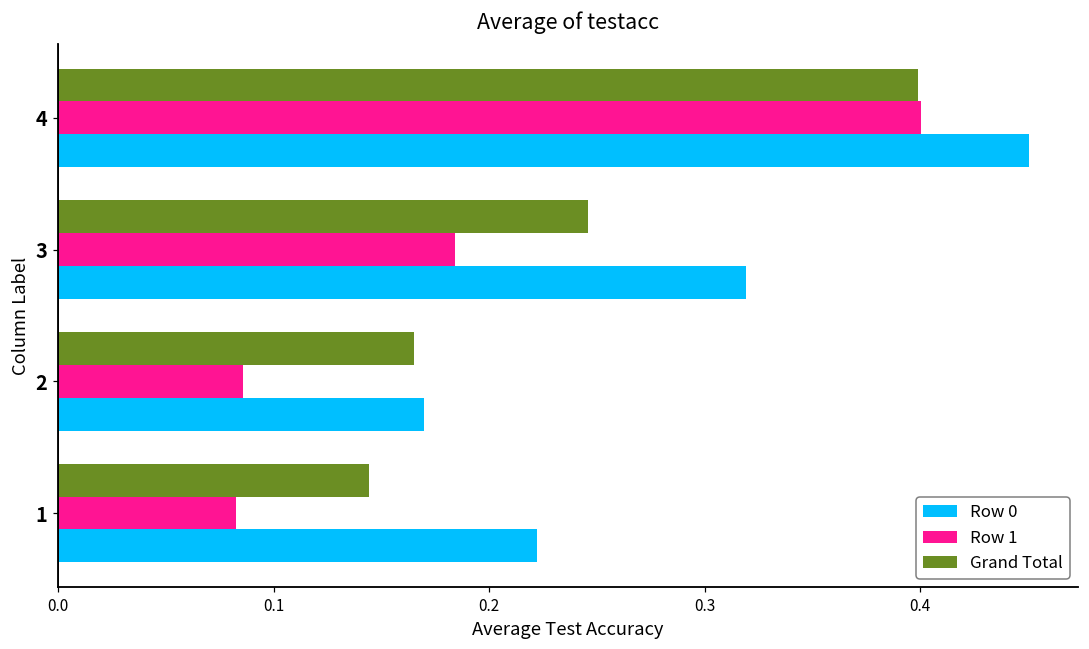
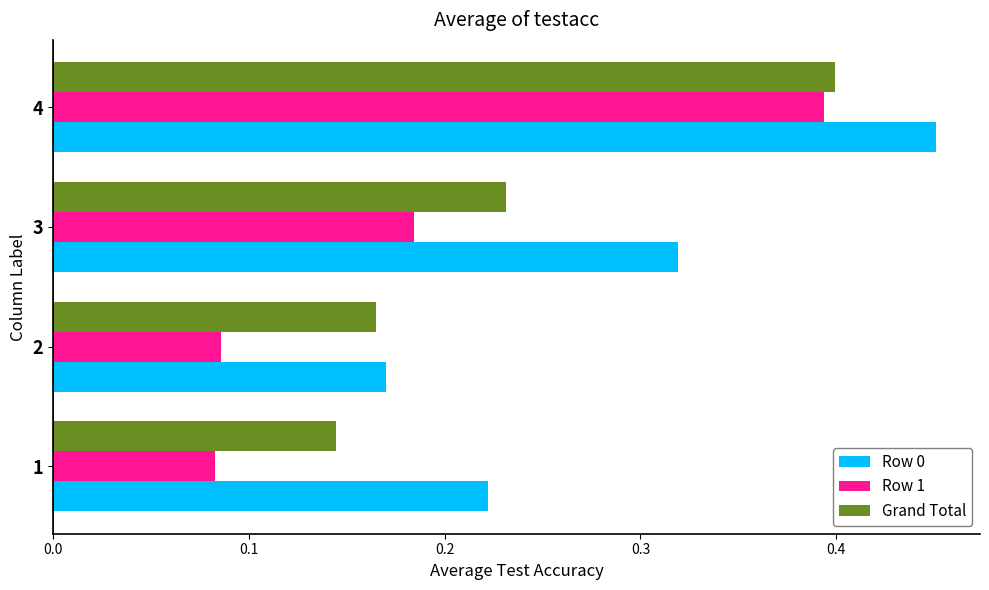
Row 1, 4: 0.401 -> 0.394
Grand Total, 3: 0.246 -> 0.231
